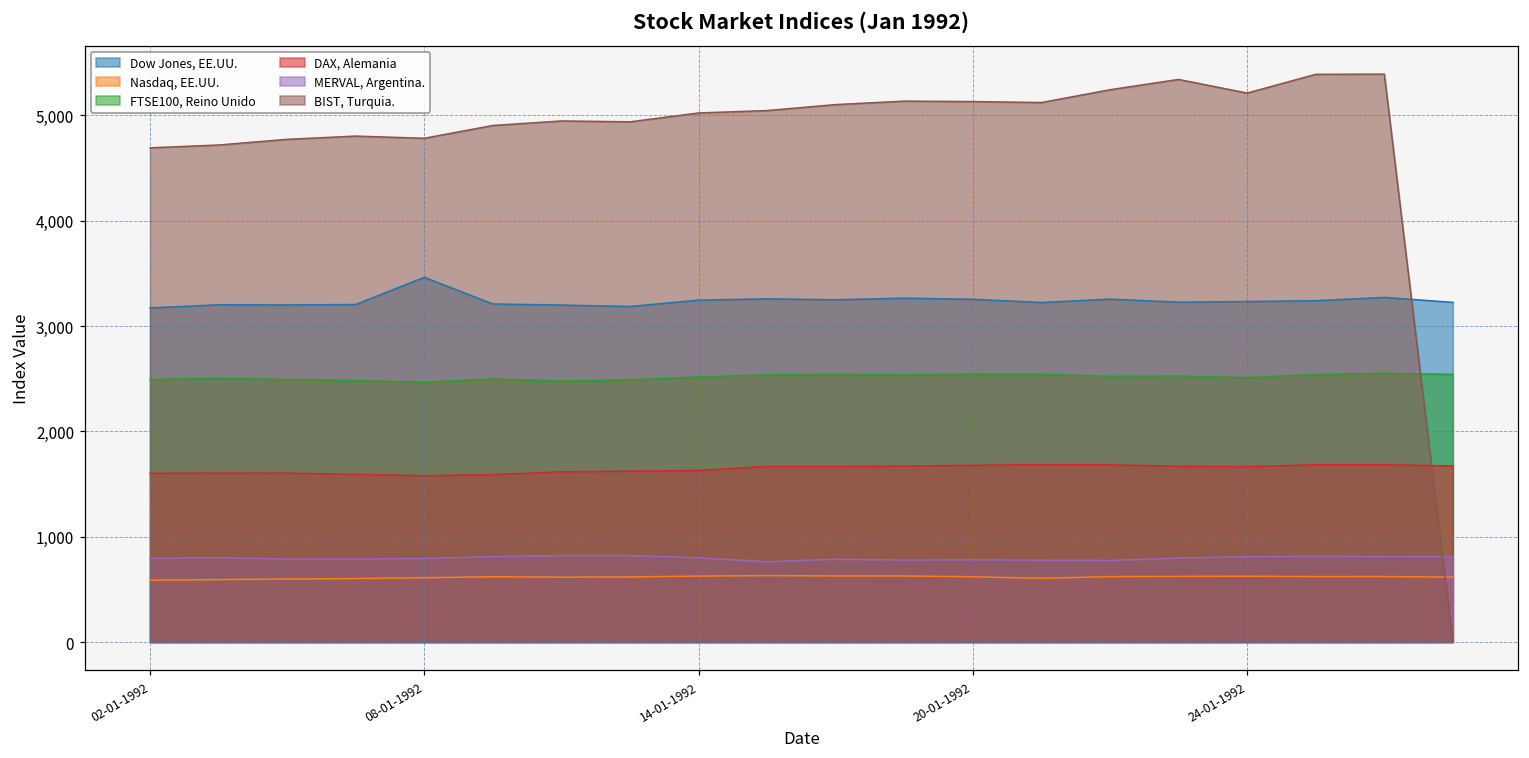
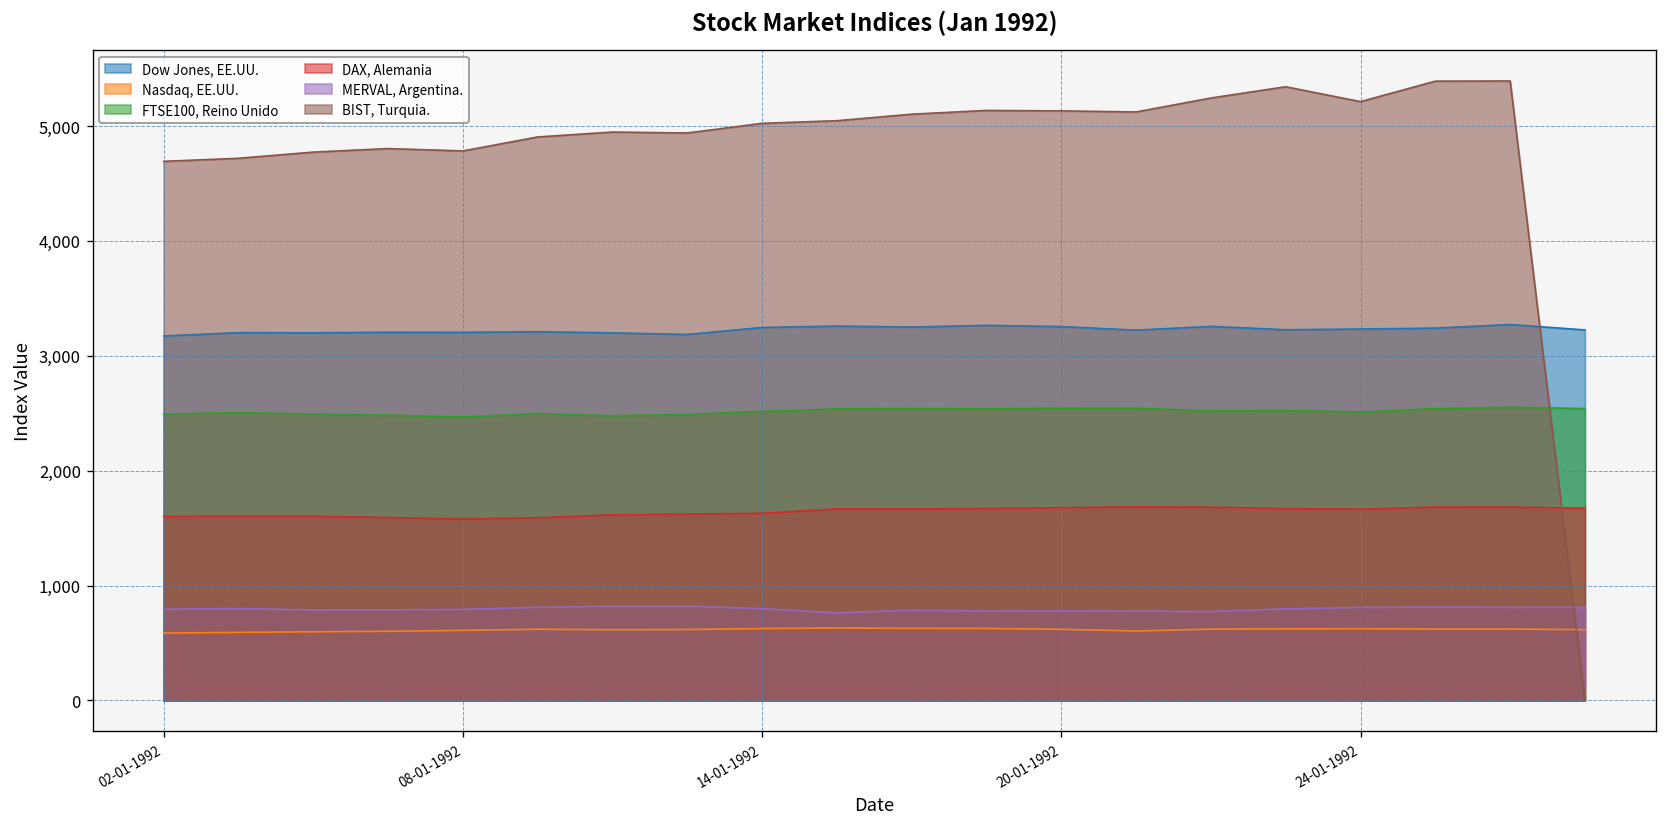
Dow Jones, EE.UU., 08-01-1992: 3,500 -> 3,200
